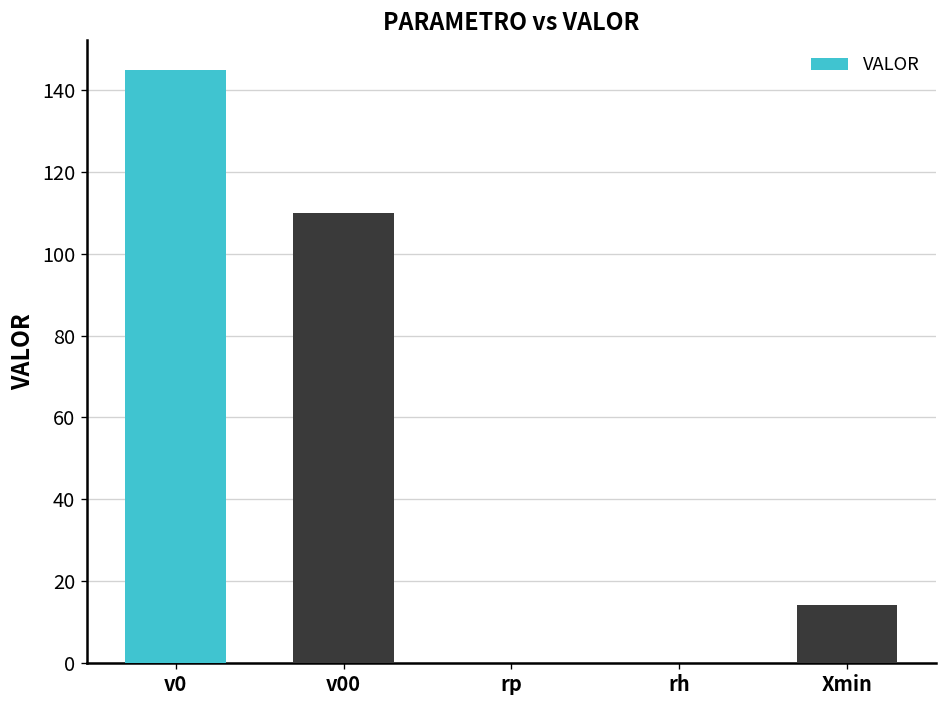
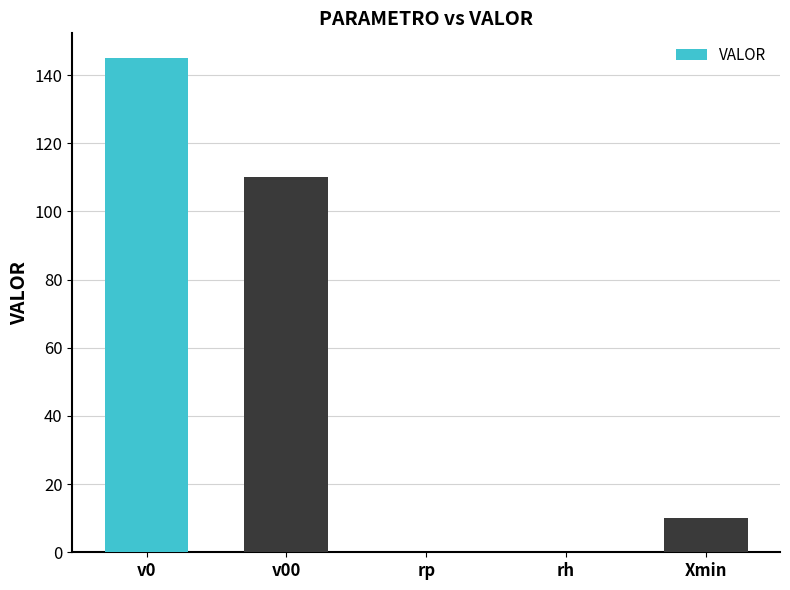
Xmin: 14 -> 10
